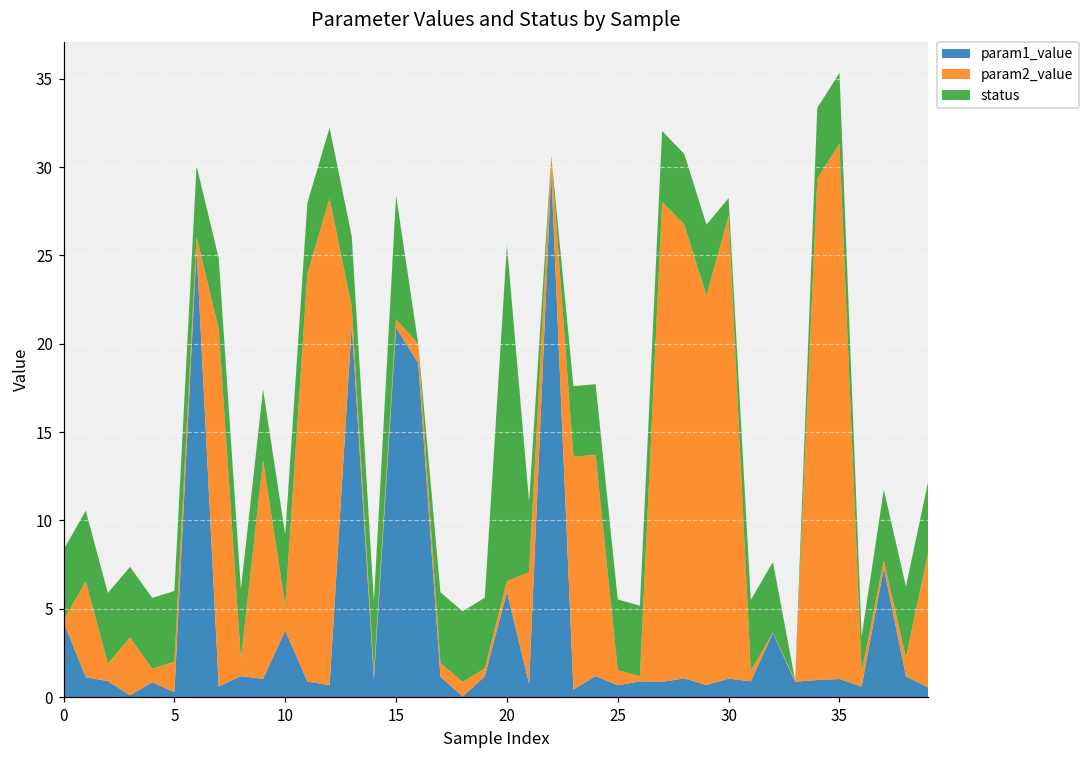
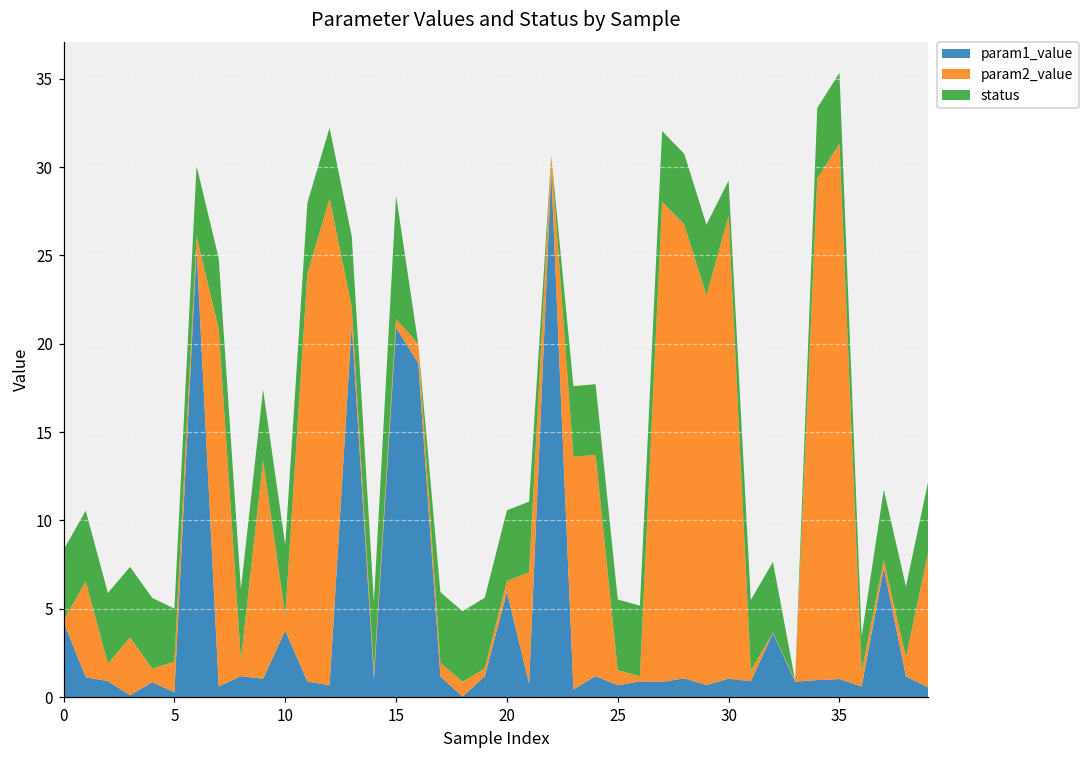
status, 5: 4 -> 3
param2_value, 10: 1.4 -> 0.9
status, 20: 19 -> 4
status, 30: 1 -> 2
